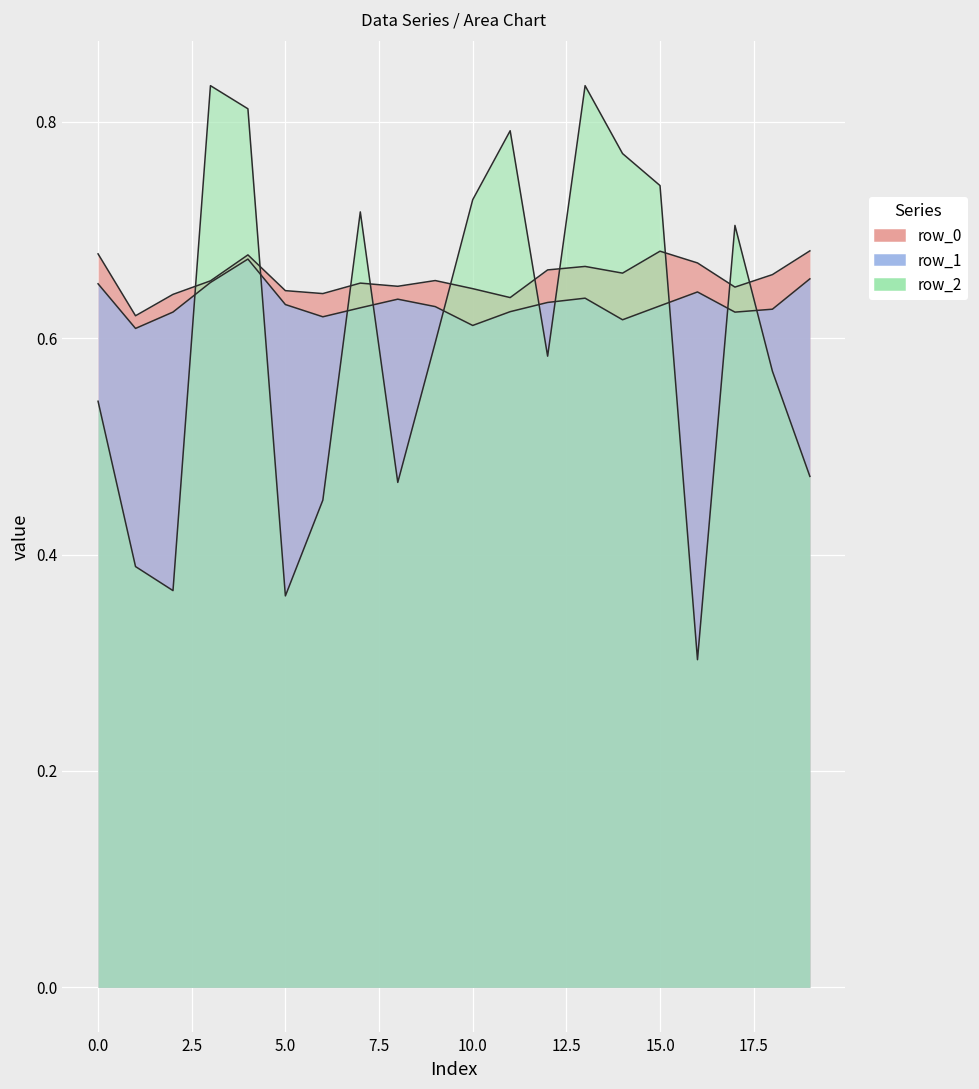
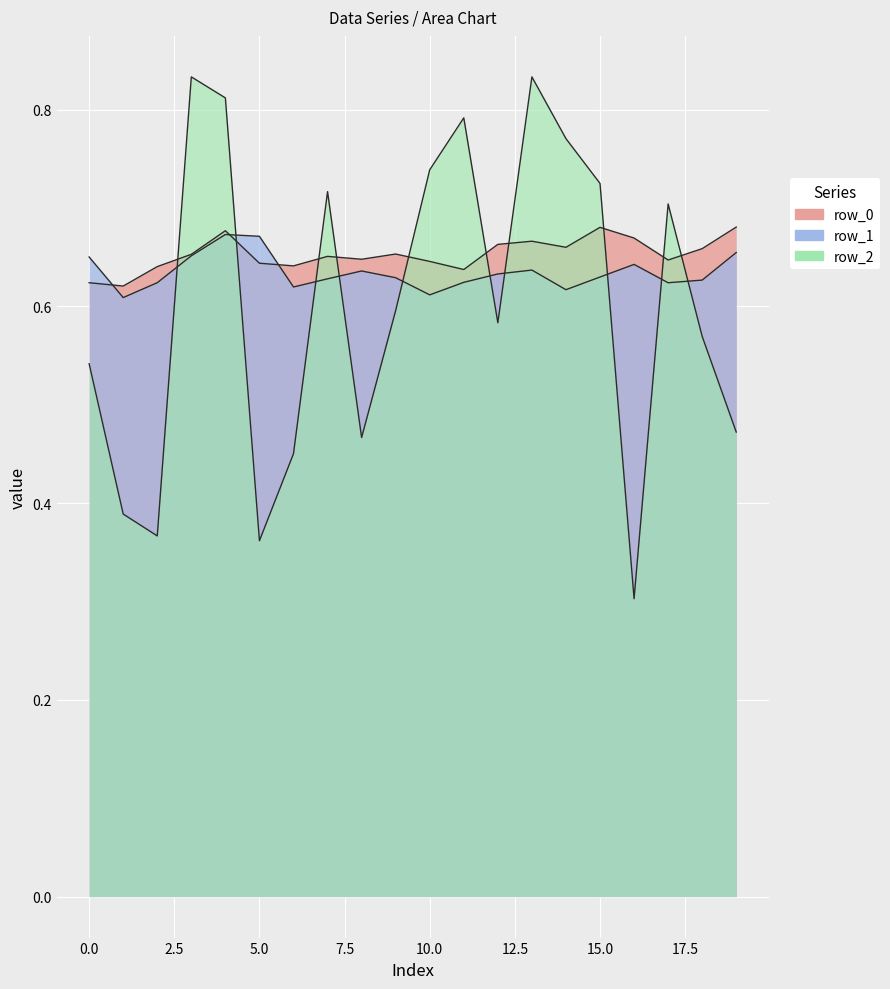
row_0, 0.0: 0.68 -> 0.62
row_1, 5.0: 0.63 -> 0.67
row_2, 10.0: 0.73 -> 0.74
row_2, 15.0: 0.74 -> 0.73
